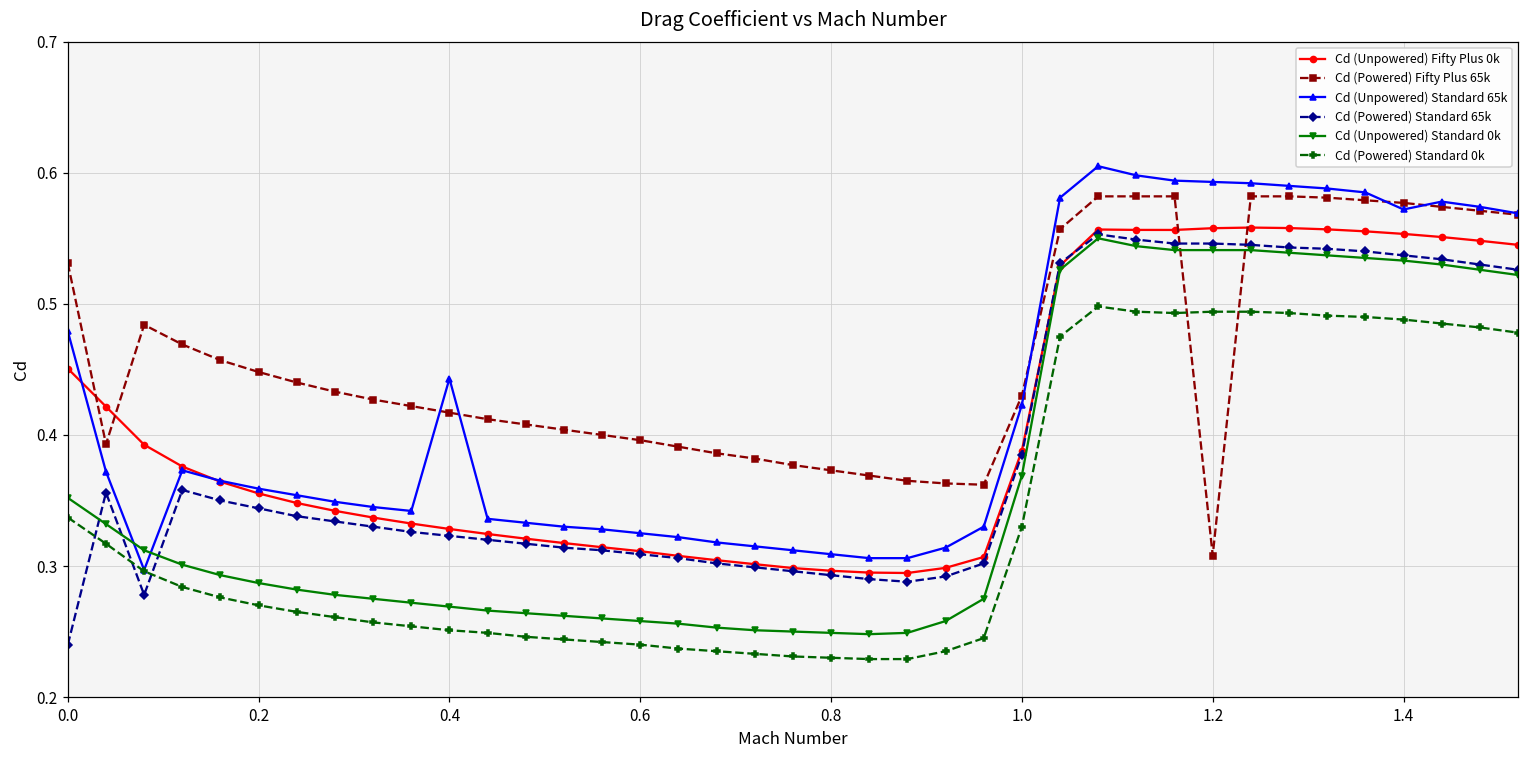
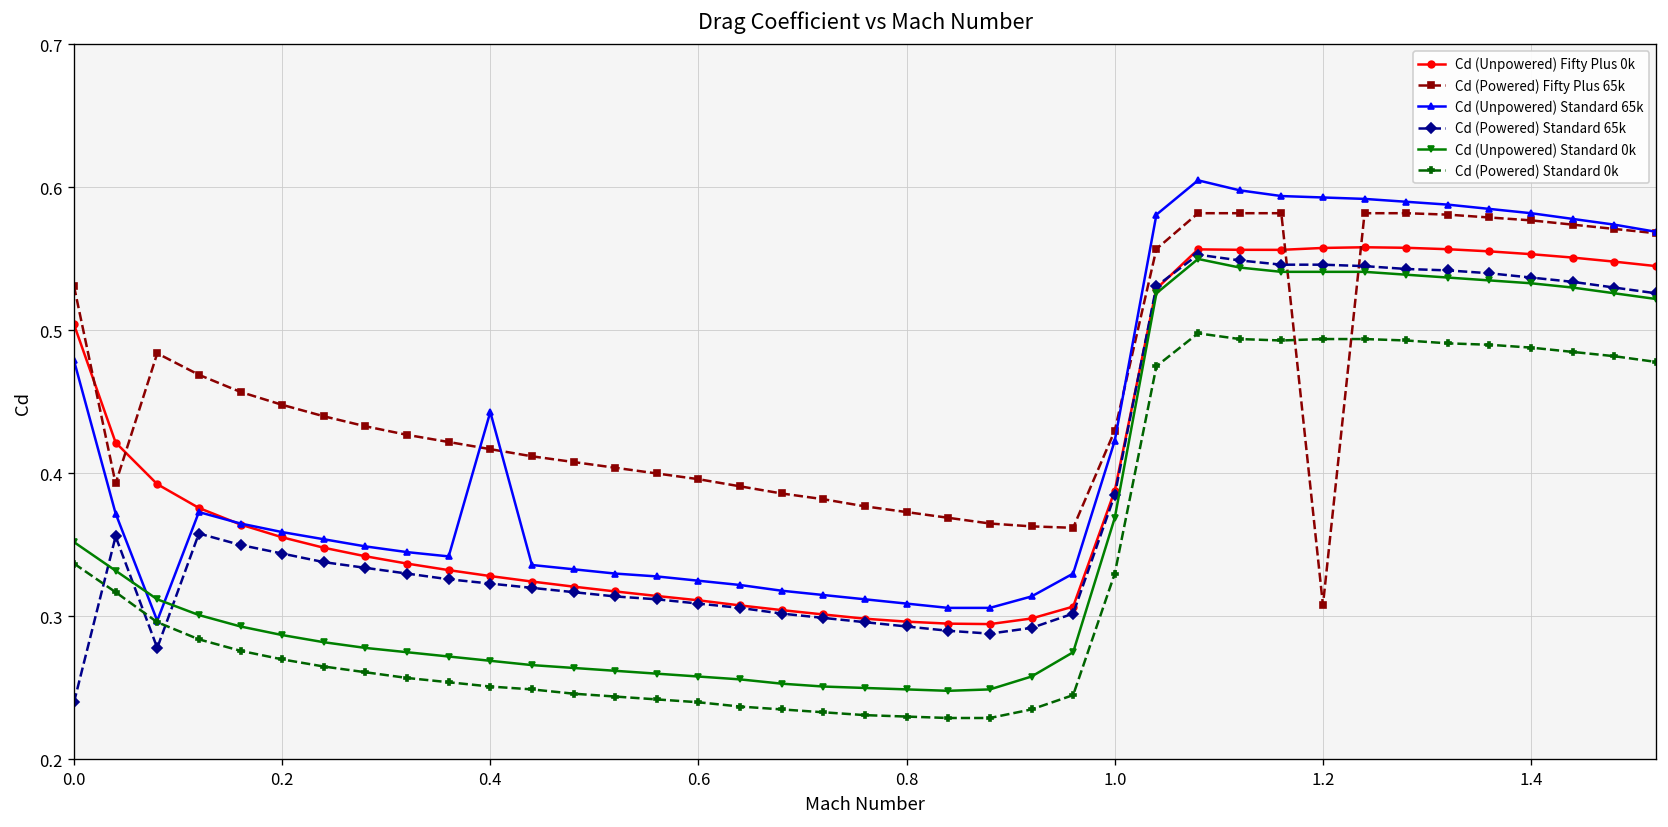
Cd (Unpowered) Fifty Plus 0k, 0.0: 0.451 -> 0.504
Cd (Unpowered) Standard 65k, 1.4: 0.572 -> 0.582
